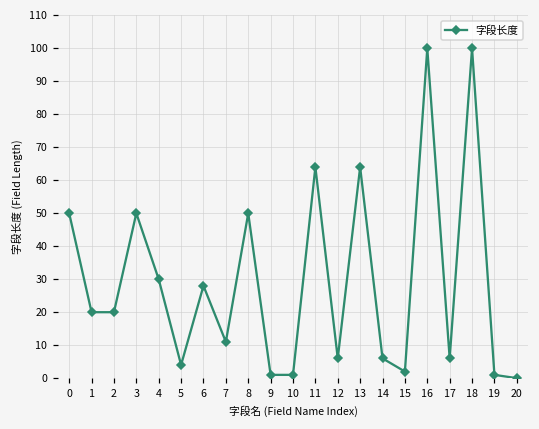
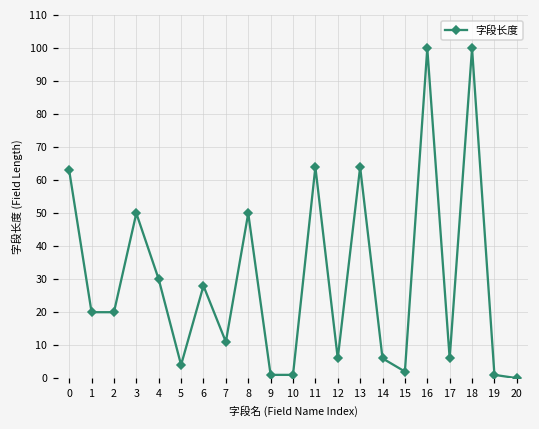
0: 50 -> 63
